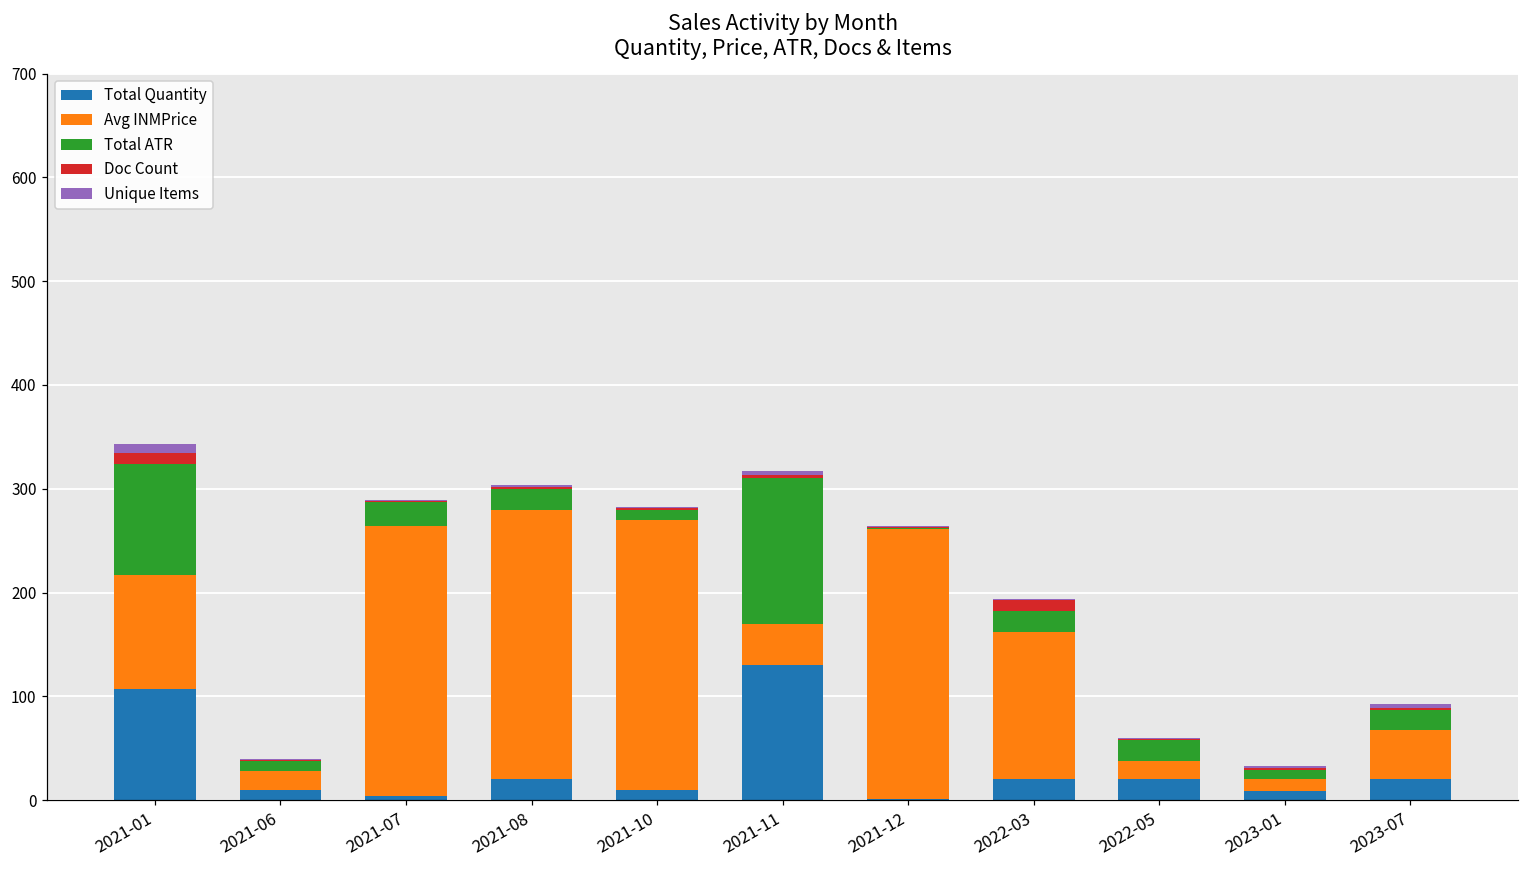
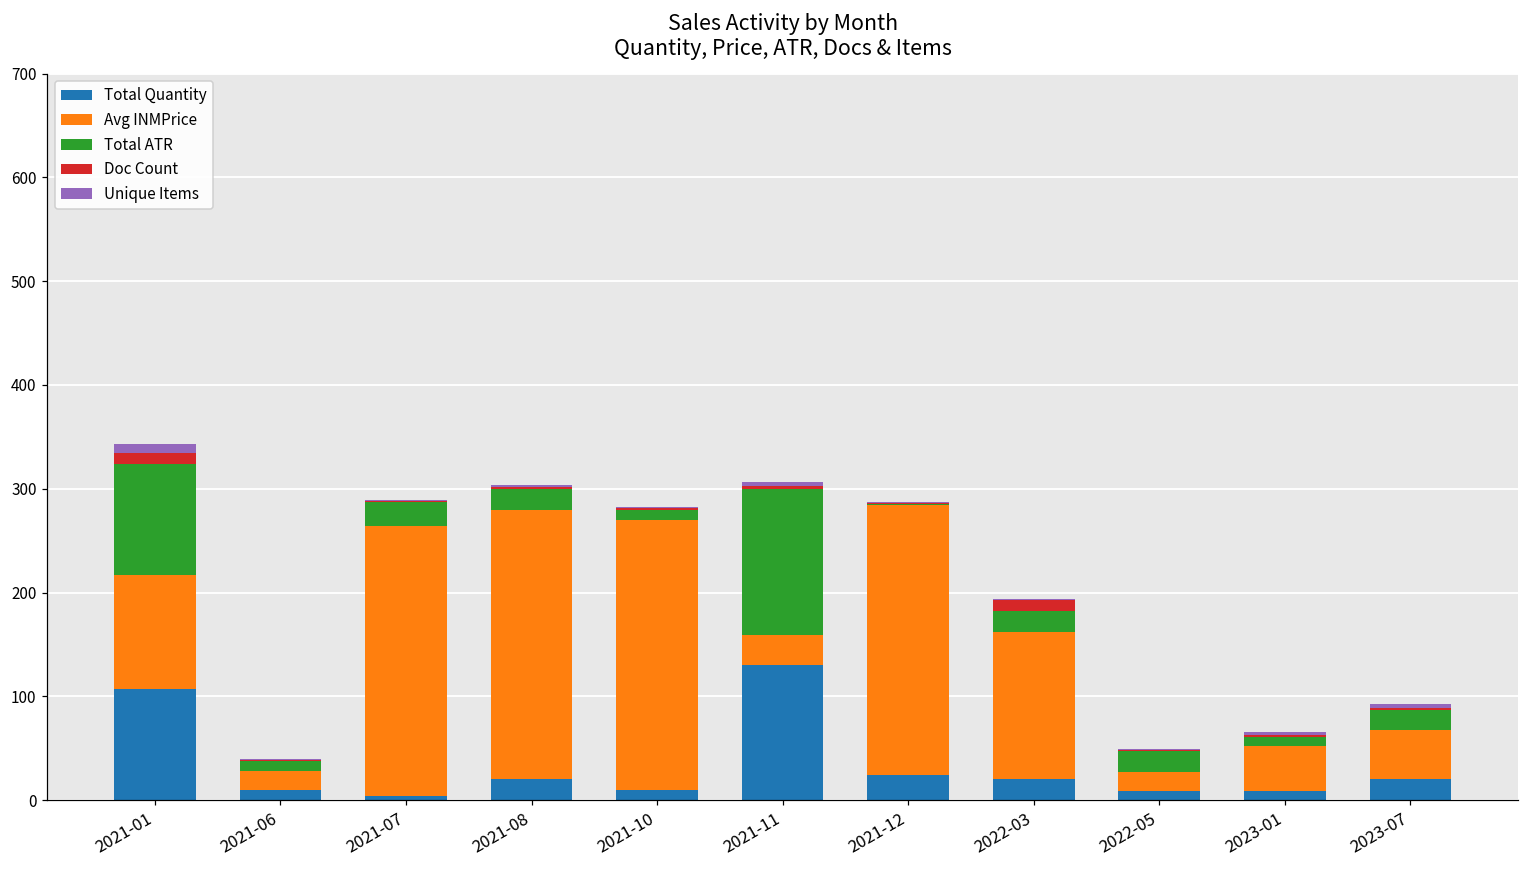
Avg INMPrice, 2021-11: 40 -> 30
Total Quantity, 2021-12: 0 -> 20
Total Quantity, 2022-05: 20 -> 10
Avg INMPrice, 2023-01: 10 -> 40
